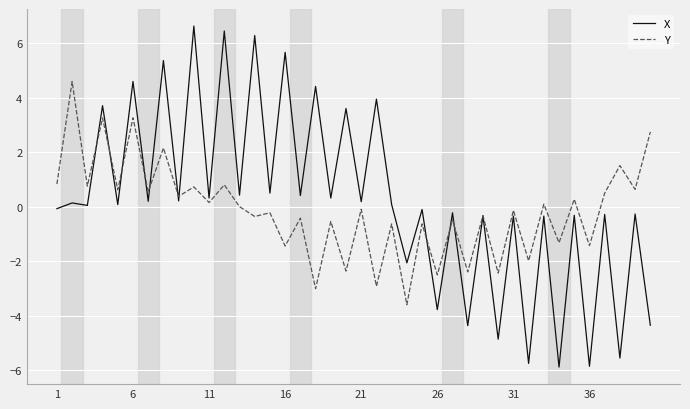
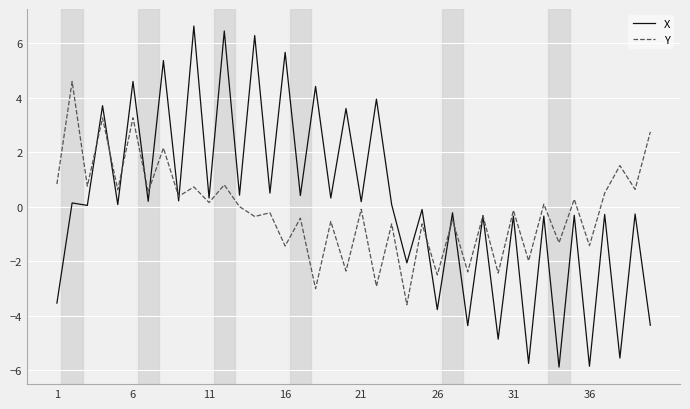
X, 1: -0.1 -> -3.5
